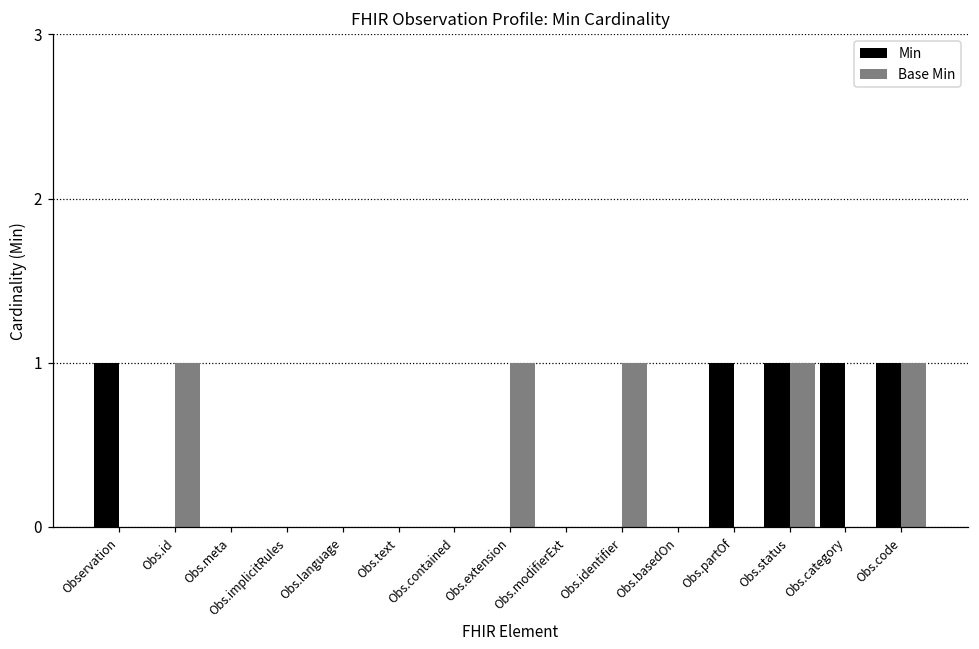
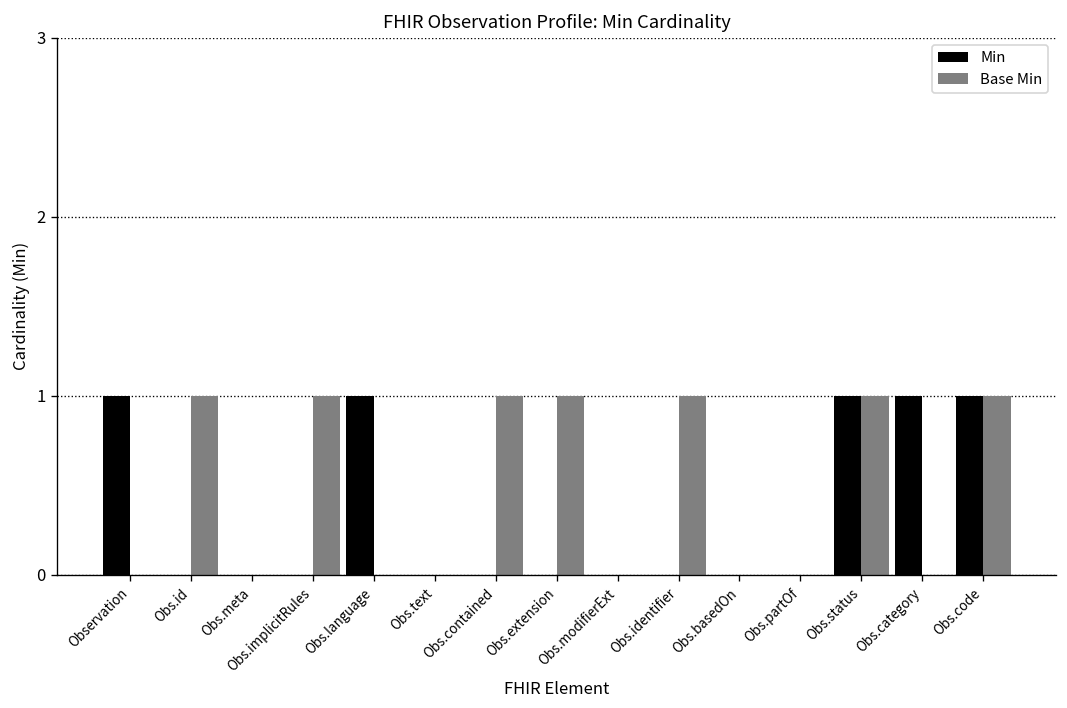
Base Min, Obs.implicitRules: 0 -> 1
Min, Obs.language: 0 -> 1
Base Min, Obs.contained: 0 -> 1
Min, Obs.partOf: 1 -> 0
